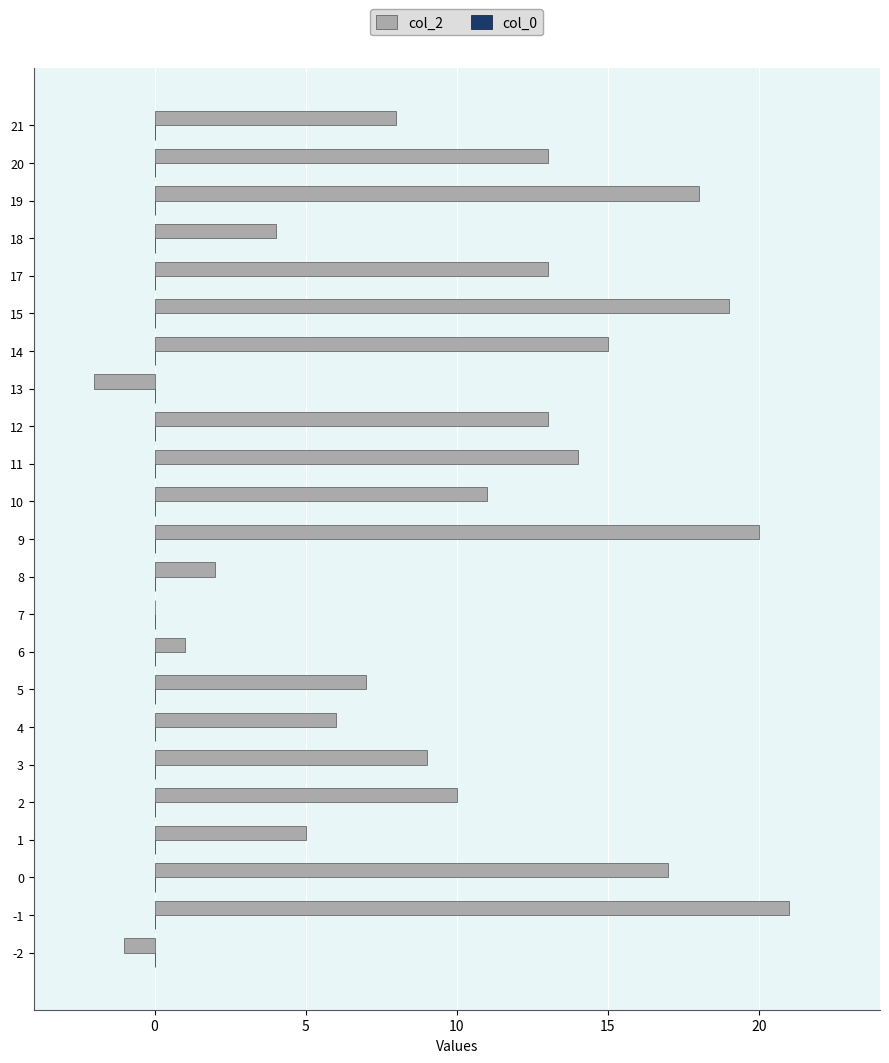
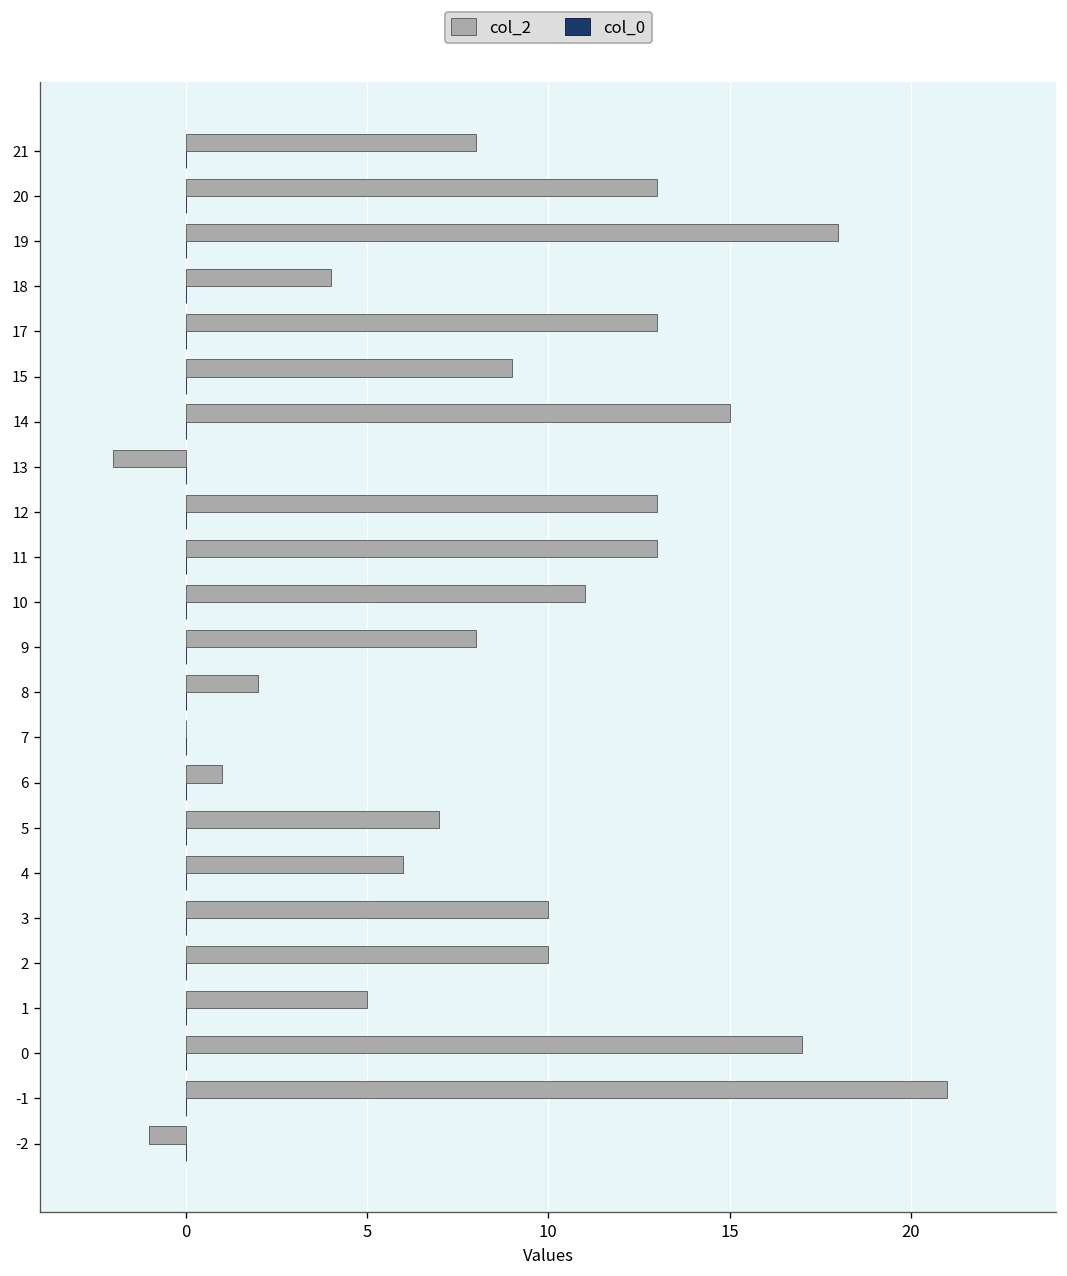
col_2, 15: 19 -> 9
col_2, 11: 14 -> 13
col_2, 9: 20 -> 8
col_2, 3: 9 -> 10
